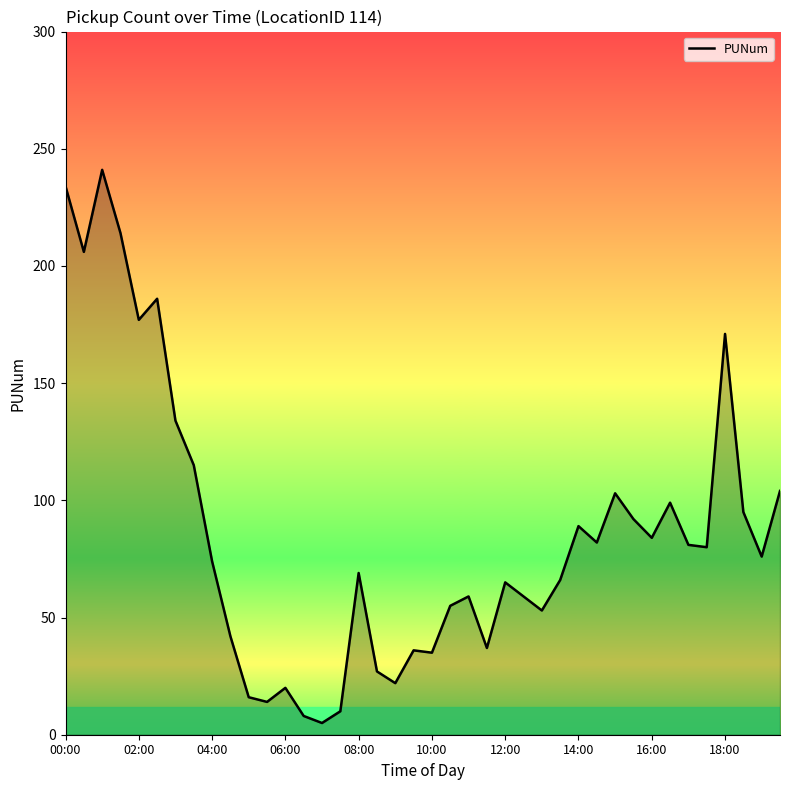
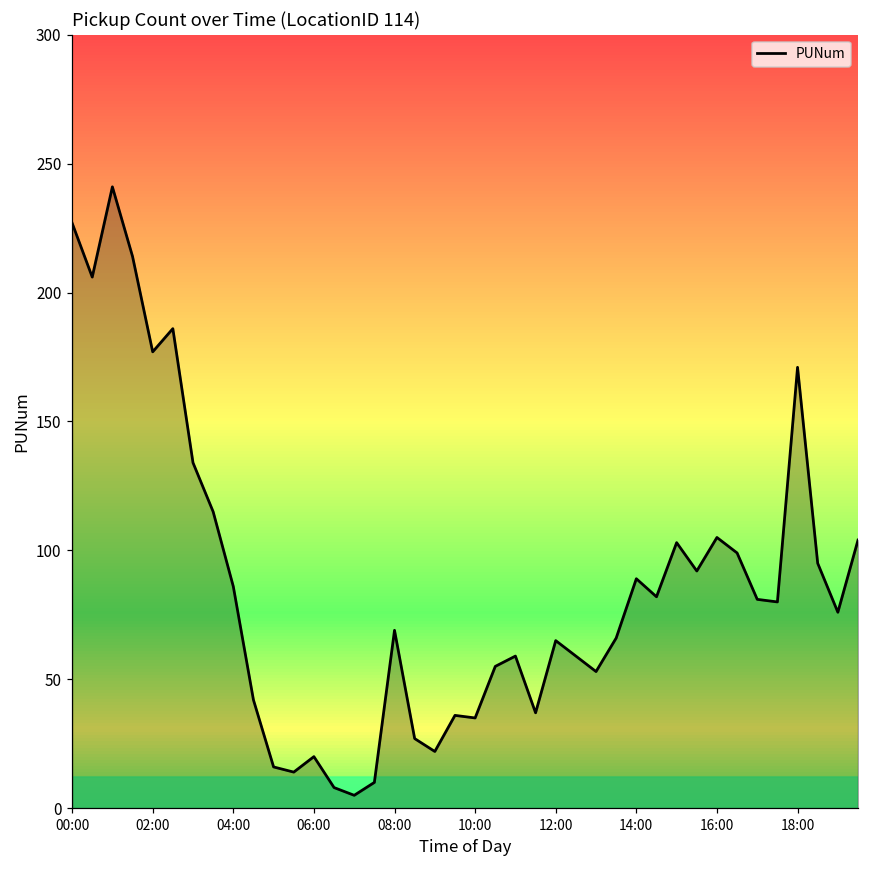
00:00: 234 -> 227
04:00: 74 -> 86
16:00: 84 -> 105
